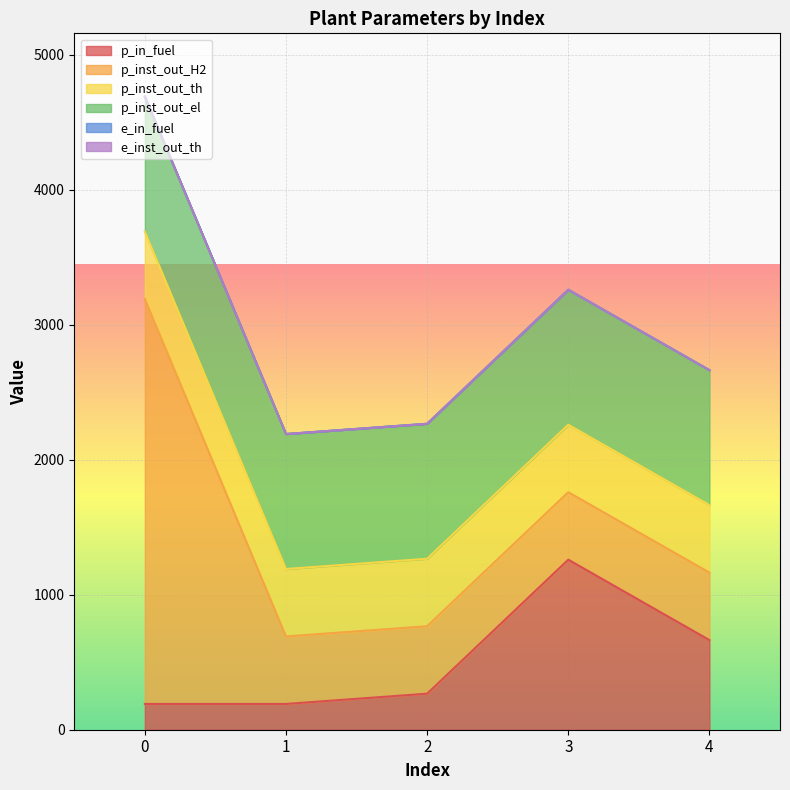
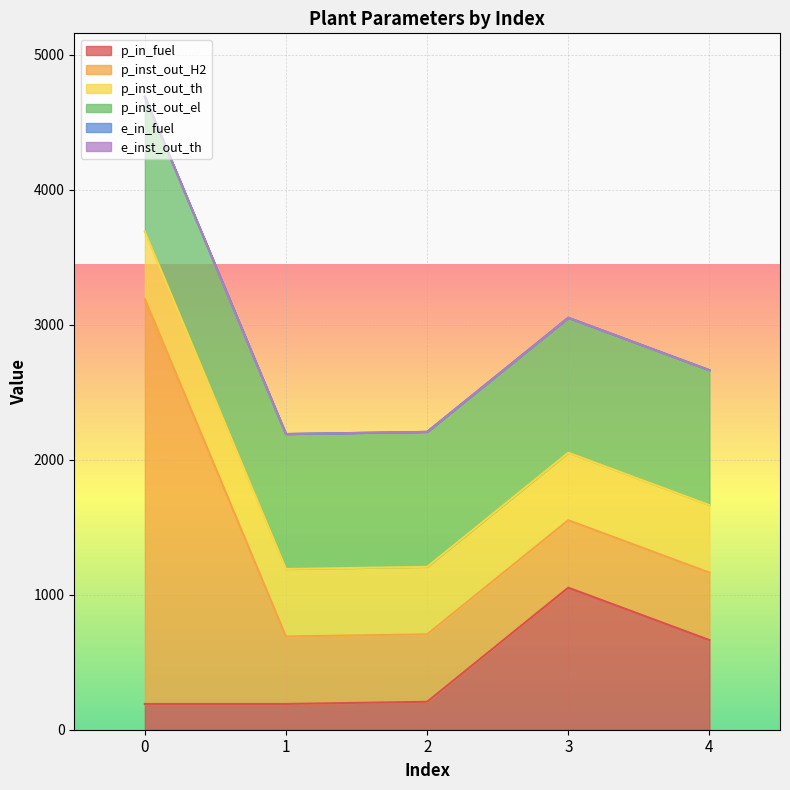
p_in_fuel, 2: 270 -> 210
p_in_fuel, 3: 1260 -> 1050
